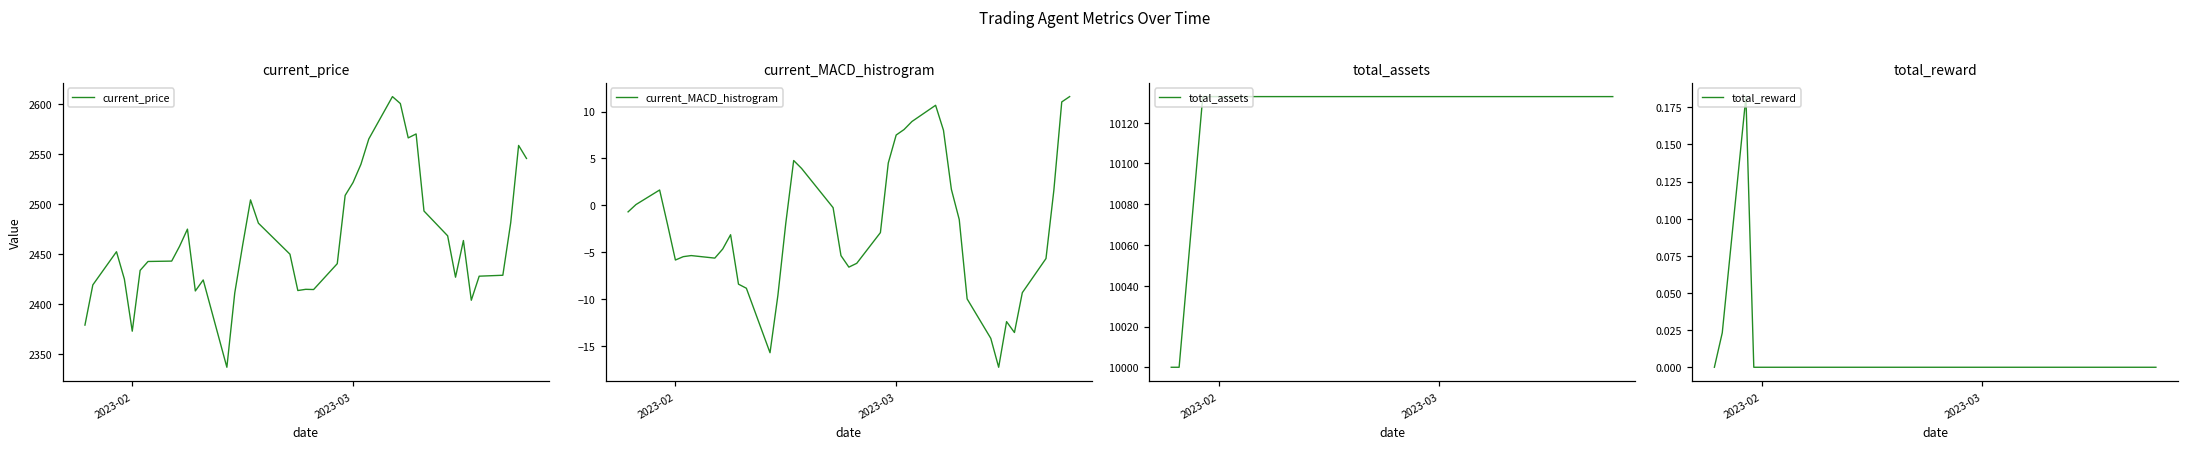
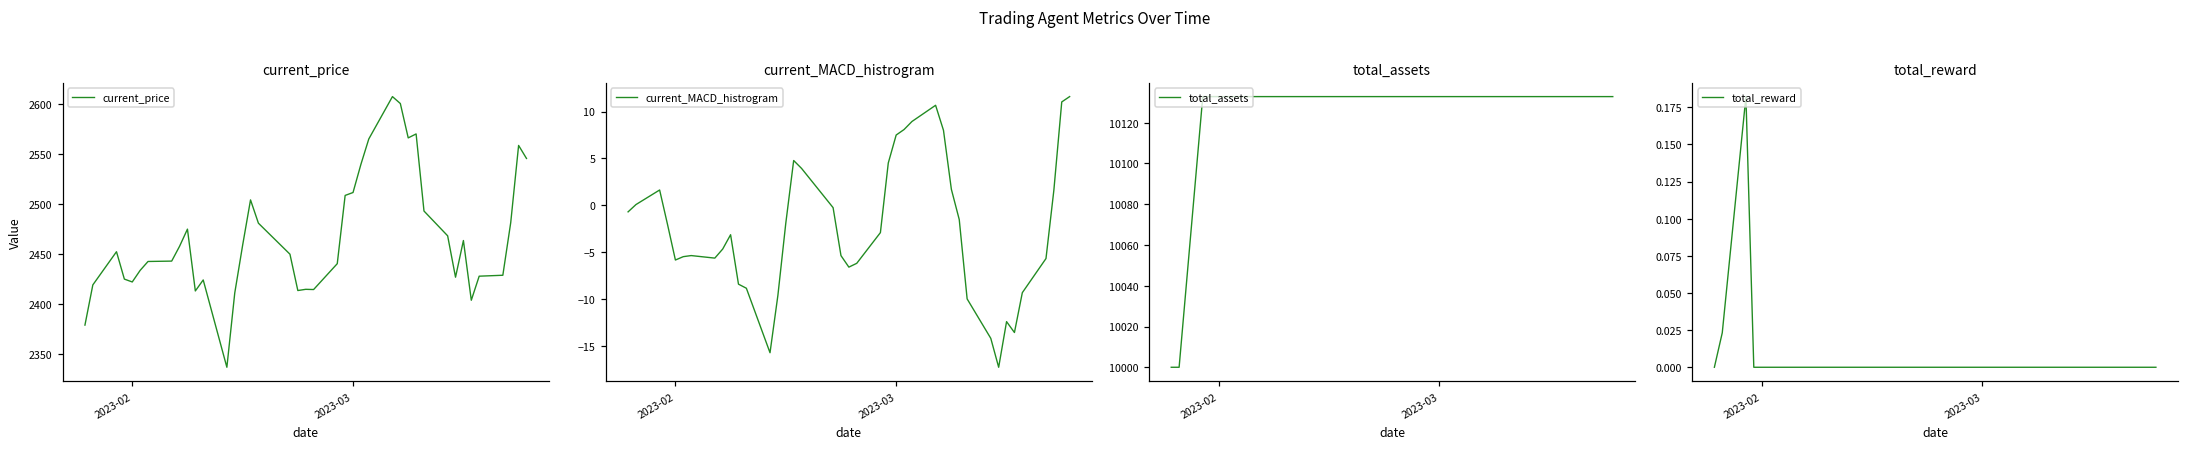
current_price, 2023-02: 2370 -> 2420
current_price, 2023-03: 2520 -> 2510
